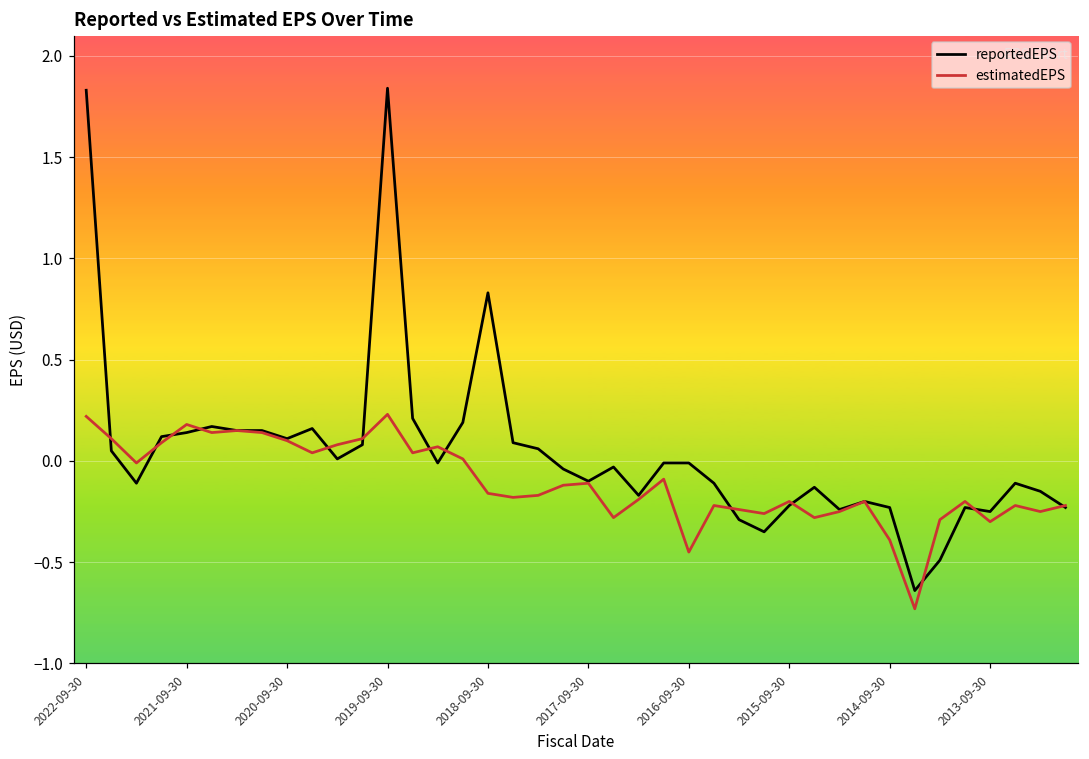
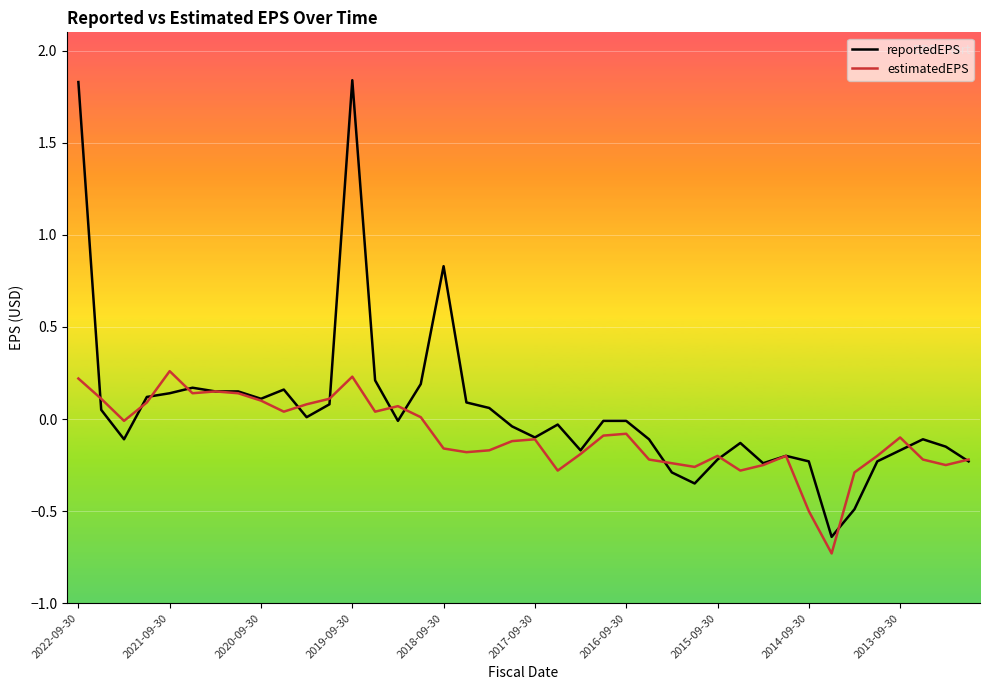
estimatedEPS, 2021-09-30: 0.18 -> 0.26
estimatedEPS, 2016-09-30: -0.45 -> -0.08
estimatedEPS, 2014-09-30: -0.39 -> -0.50
reportedEPS, 2013-09-30: -0.25 -> -0.17
estimatedEPS, 2013-09-30: -0.3 -> -0.1
